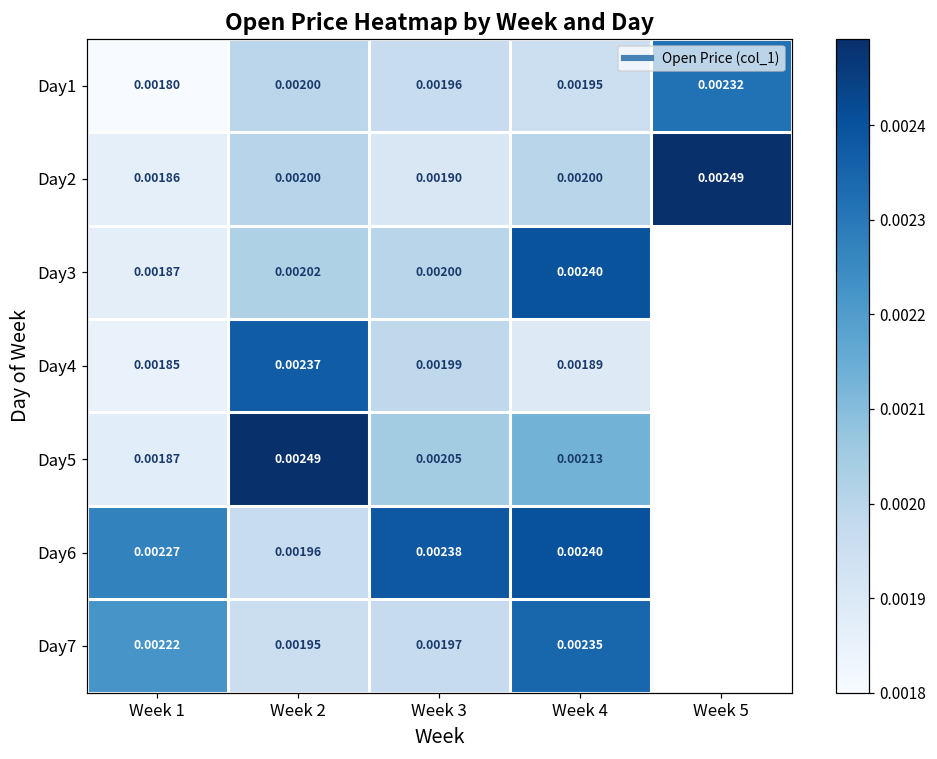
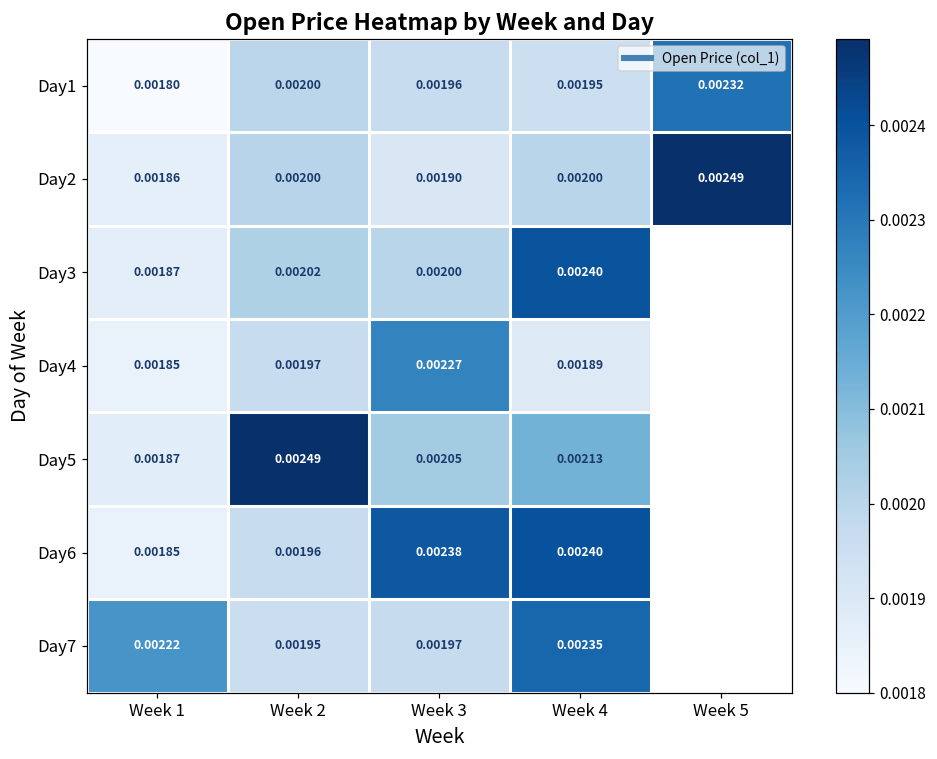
Day4, Week 2: 0.00237 -> 0.00197
Day4, Week 3: 0.00199 -> 0.00227
Day6, Week 1: 0.00227 -> 0.00185
